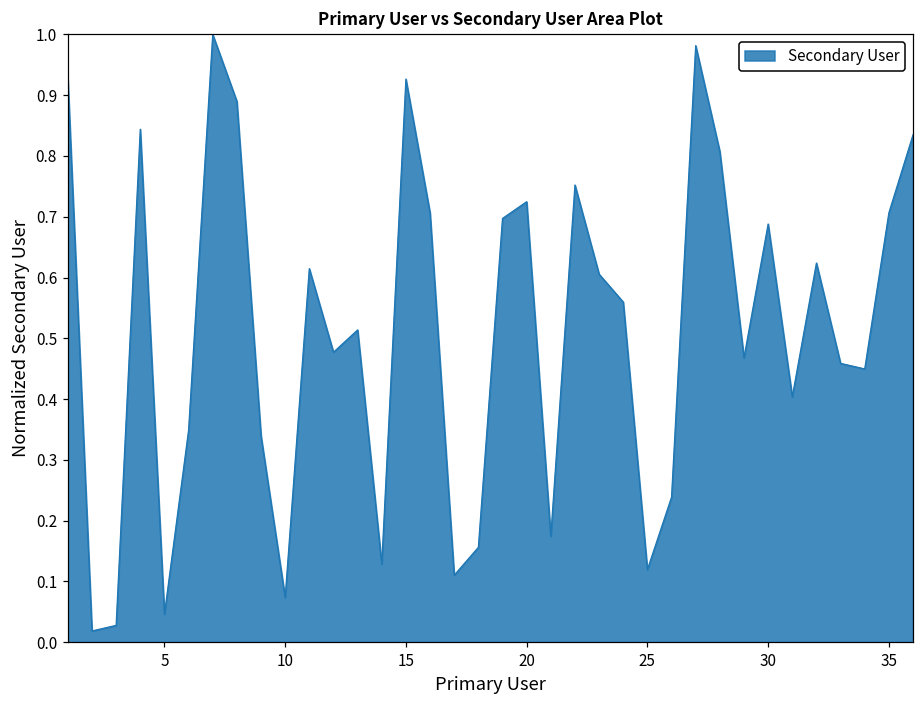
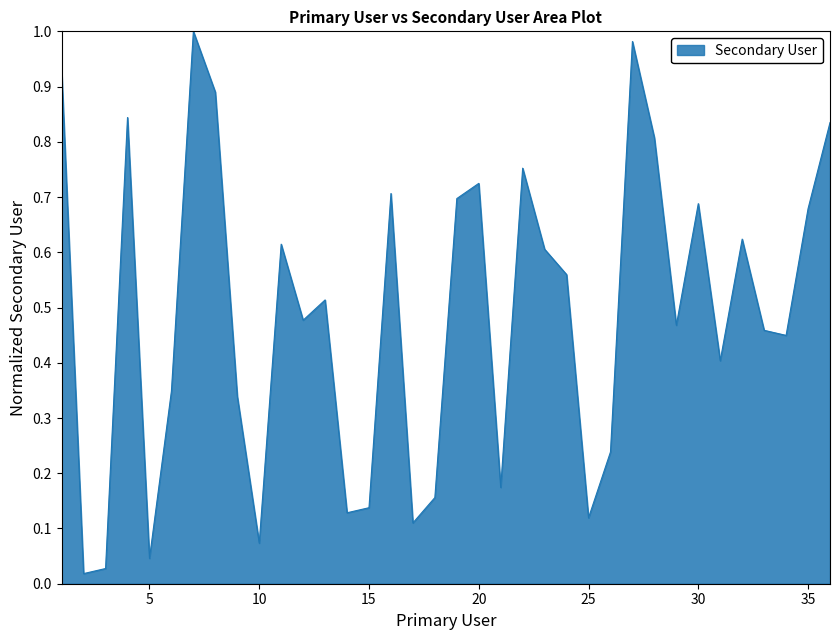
15: 0.93 -> 0.14
35: 0.71 -> 0.68
